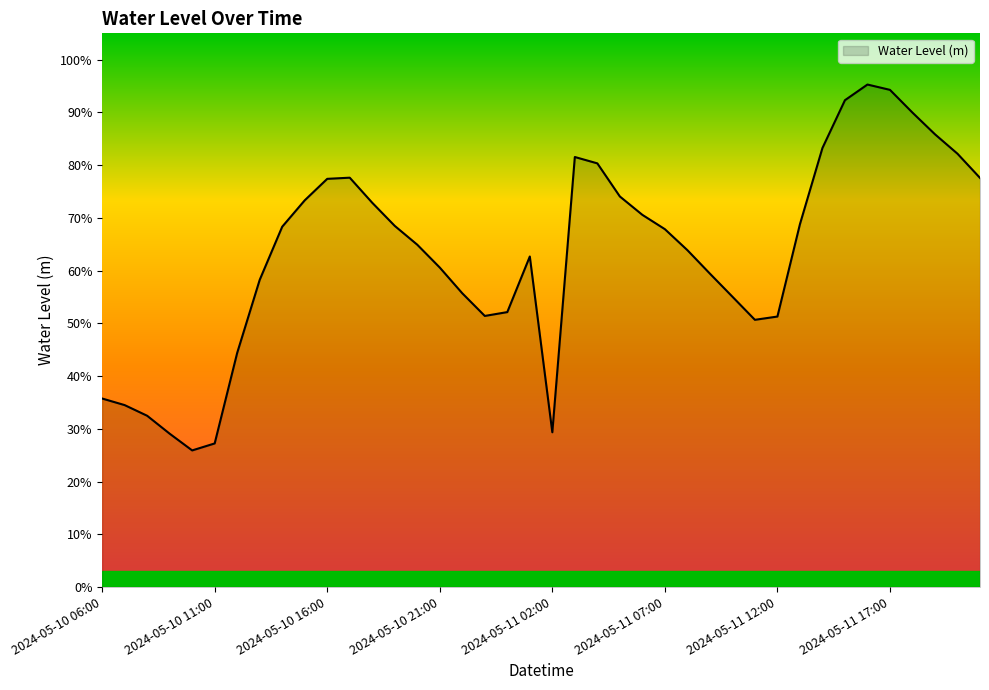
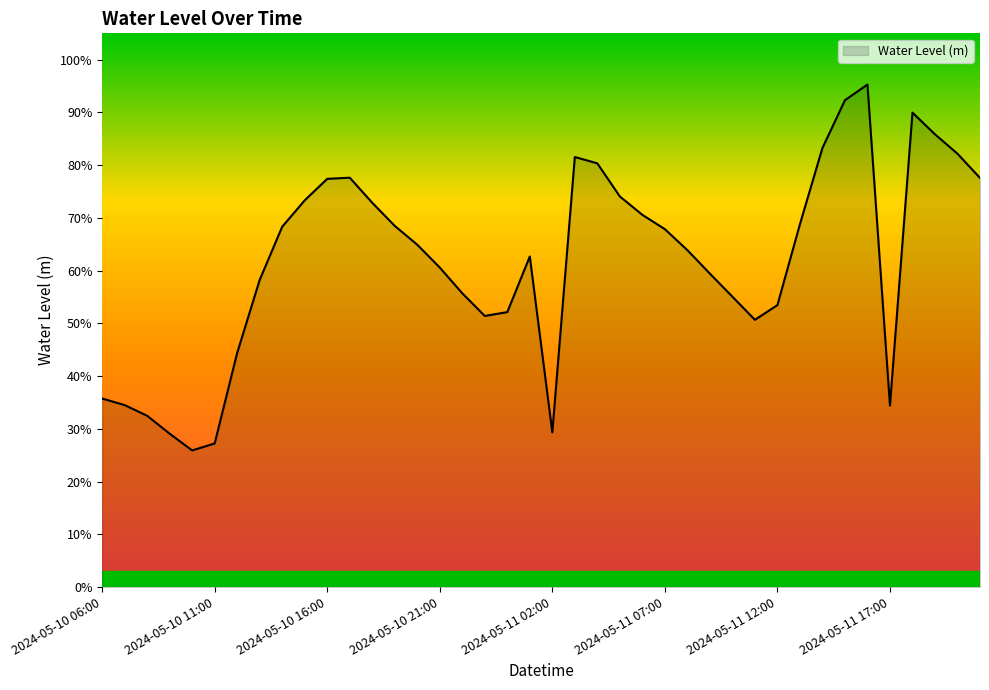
2024-05-11 12:00: 51% -> 53%
2024-05-11 17:00: 94% -> 34%
